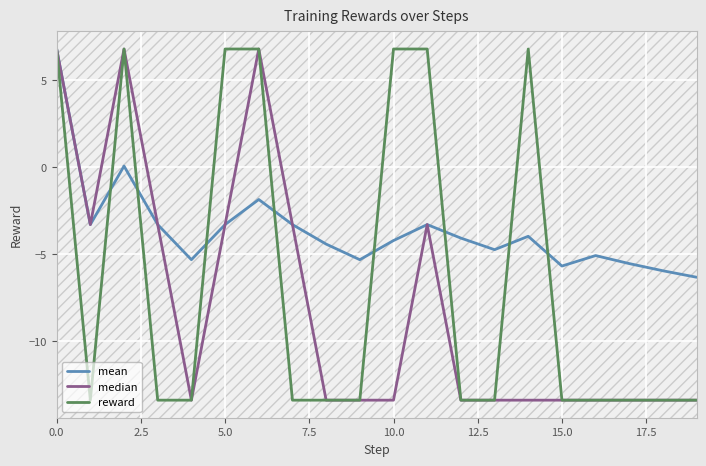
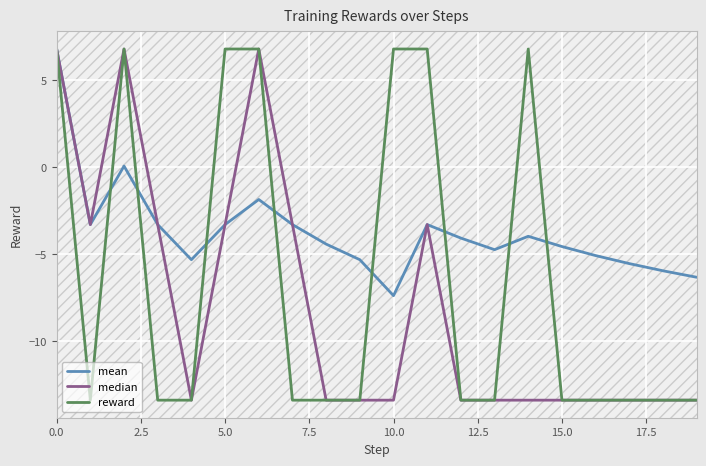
mean, 10.0: -4.2 -> -7.4
mean, 15.0: -5.7 -> -4.6
